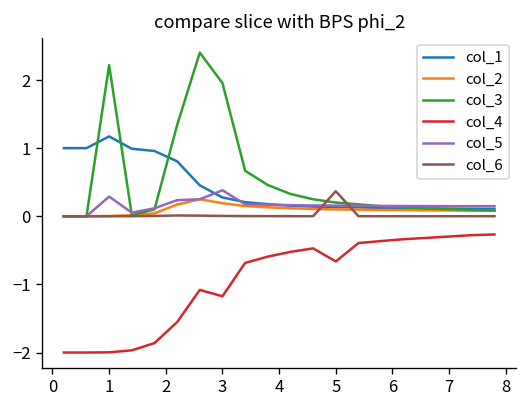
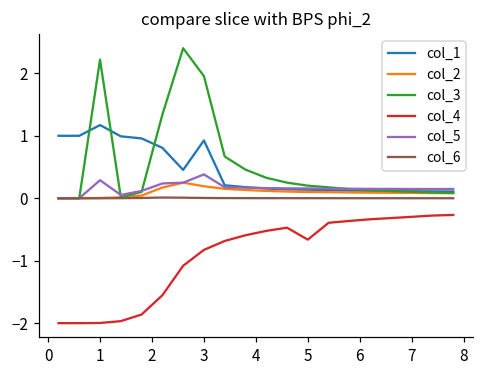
col_1, 3: 0.3 -> 0.9
col_4, 3: -1.2 -> -0.8
col_6, 5: 0.4 -> 0.0
